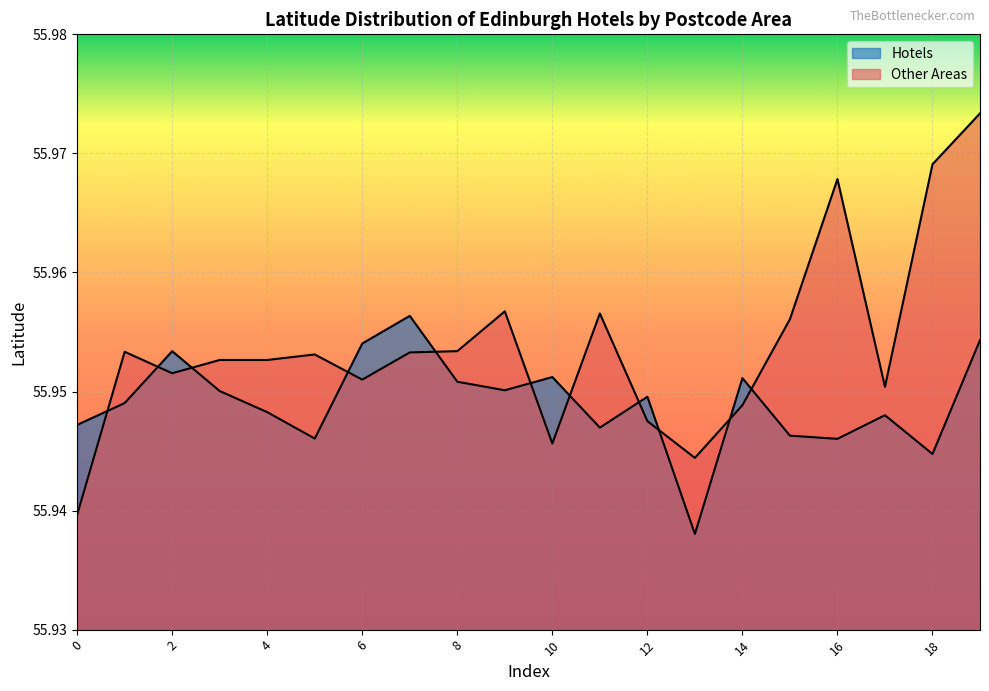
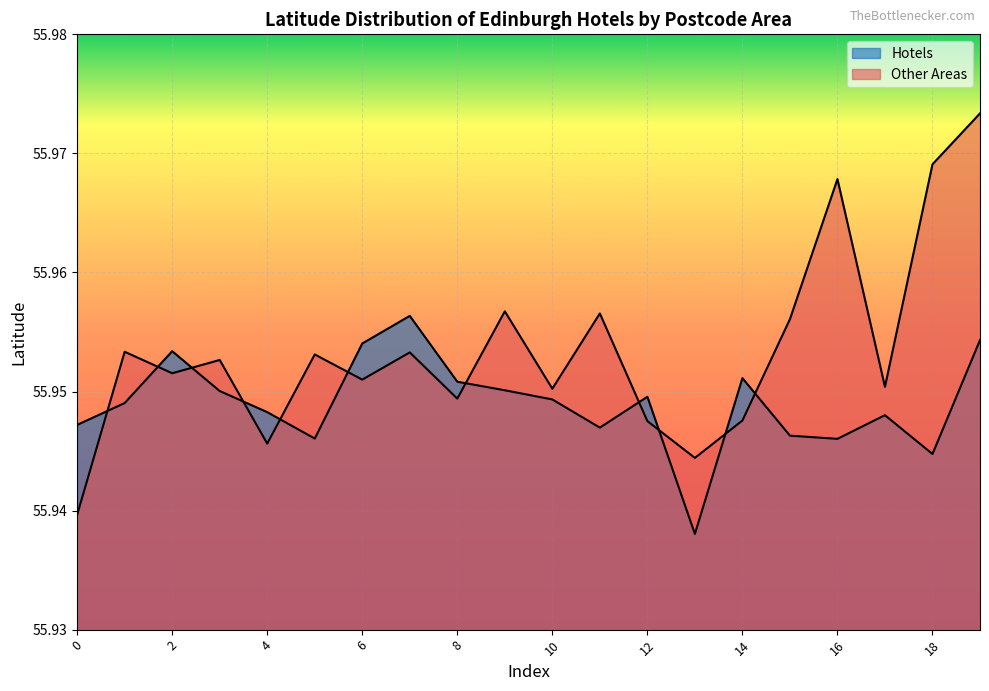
Other Areas, 4: 55.9526 -> 55.9456
Other Areas, 8: 55.9534 -> 55.9494
Hotels, 10: 55.9512 -> 55.9493
Other Areas, 10: 55.9456 -> 55.9502
Other Areas, 14: 55.9488 -> 55.9476
